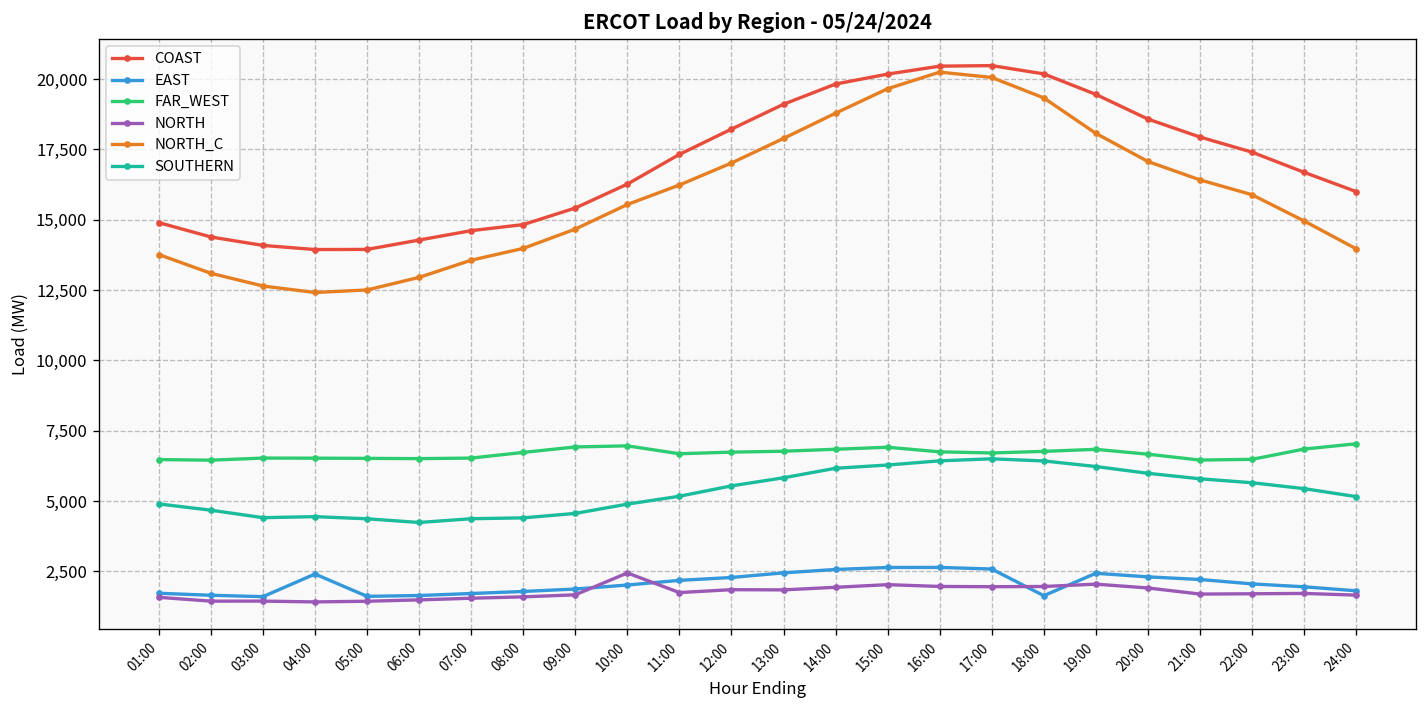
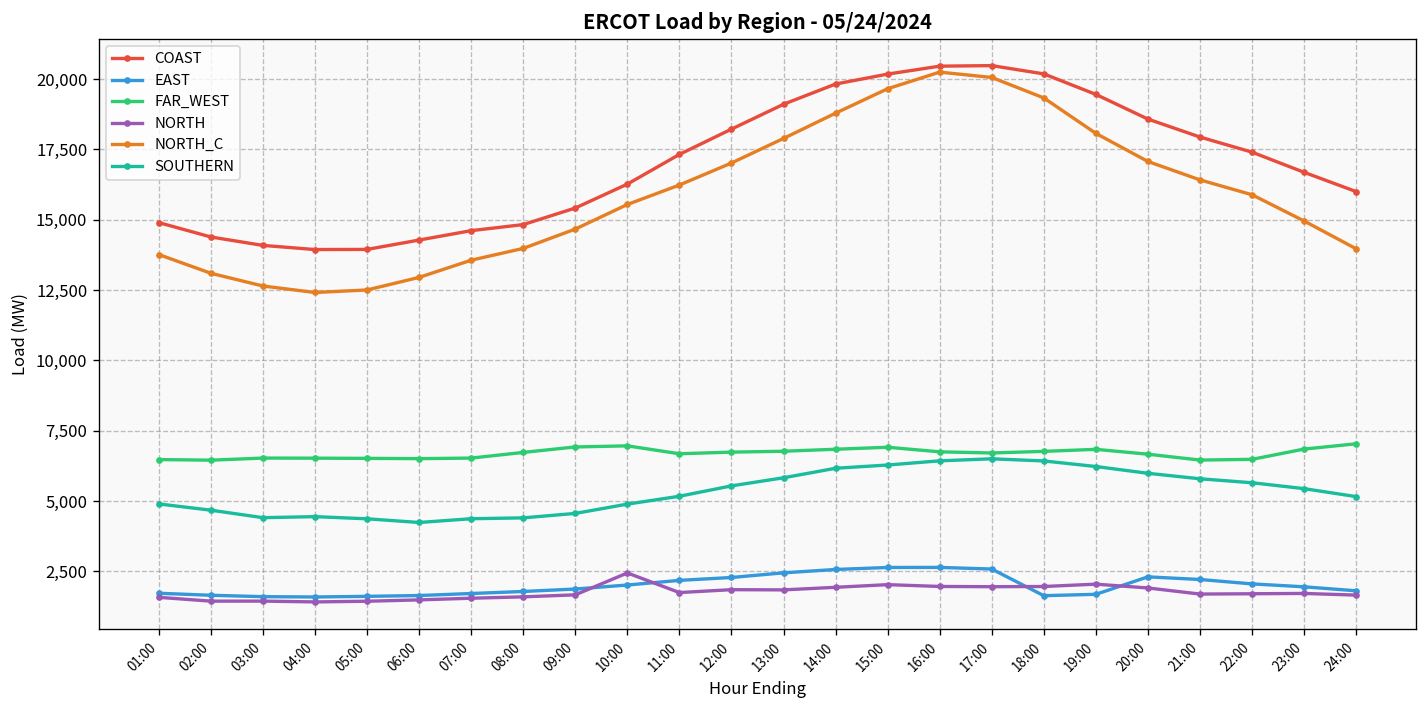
EAST, 04:00: 2,400 -> 1,600
EAST, 19:00: 2,400 -> 1,700
